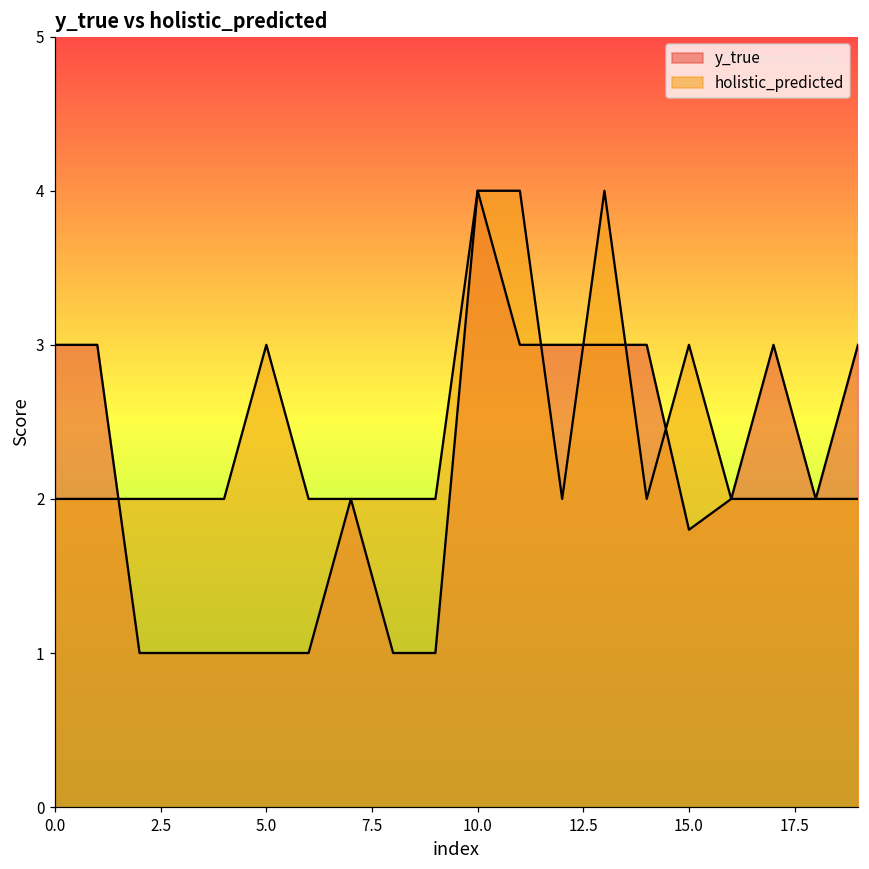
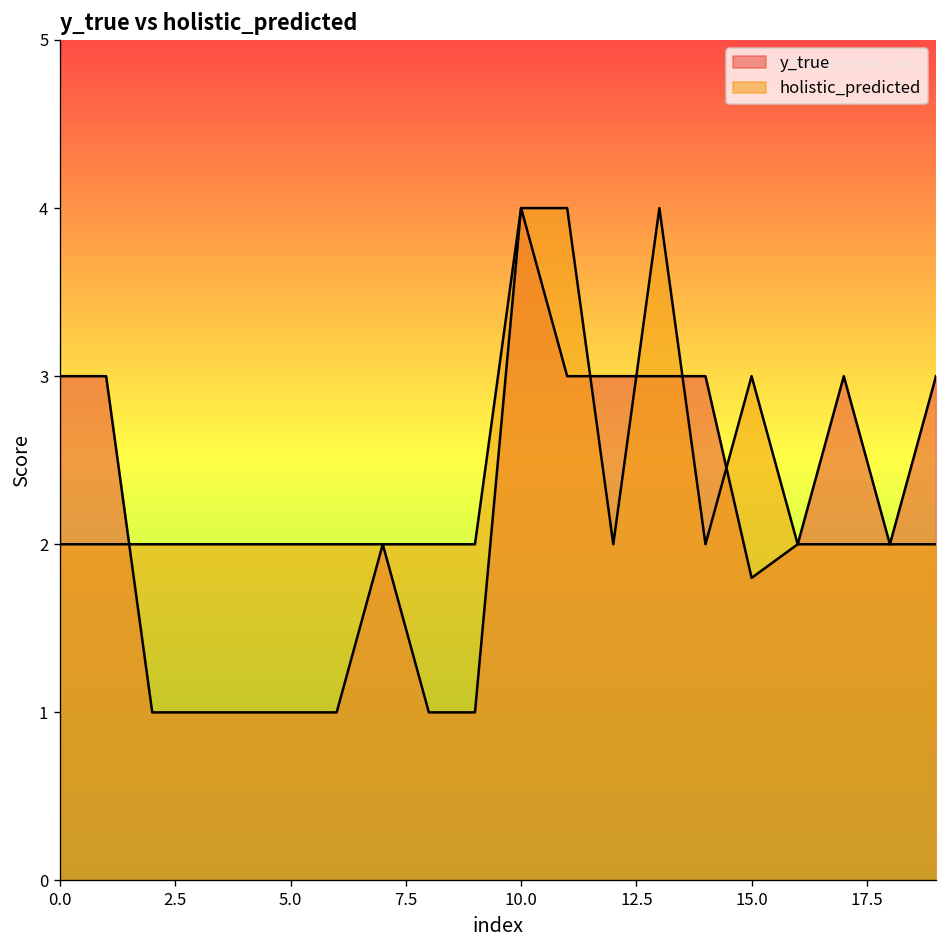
holistic_predicted, 5.0: 3 -> 2
